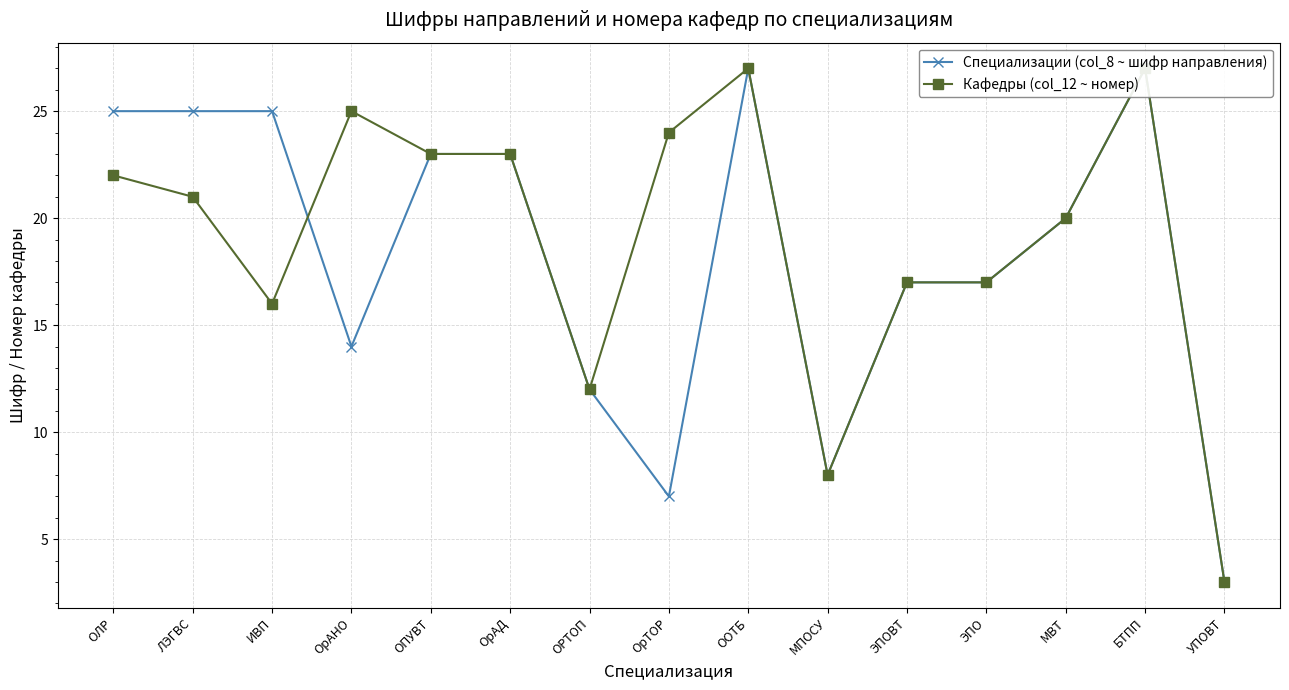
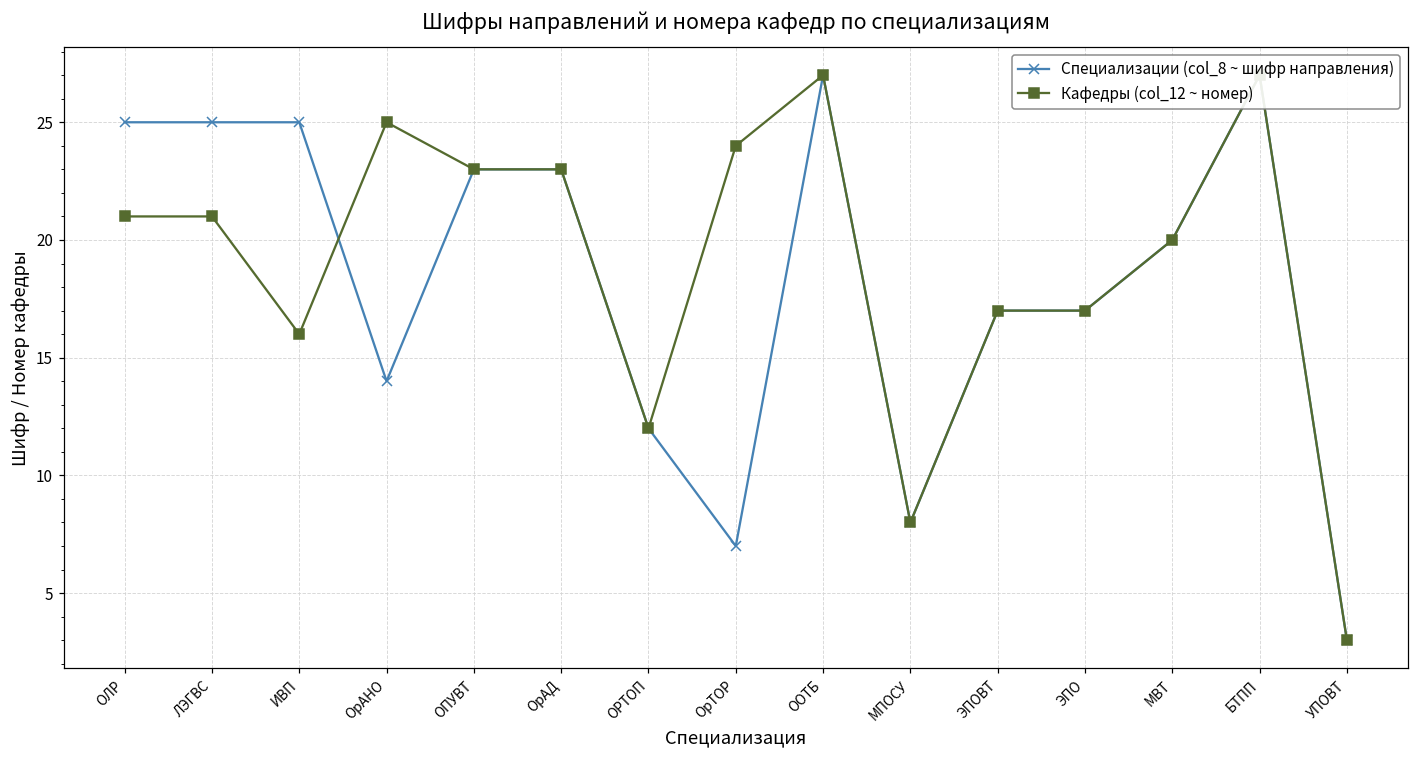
Кафедры (col_12 ~ номер), ОЛР: 22 -> 21
